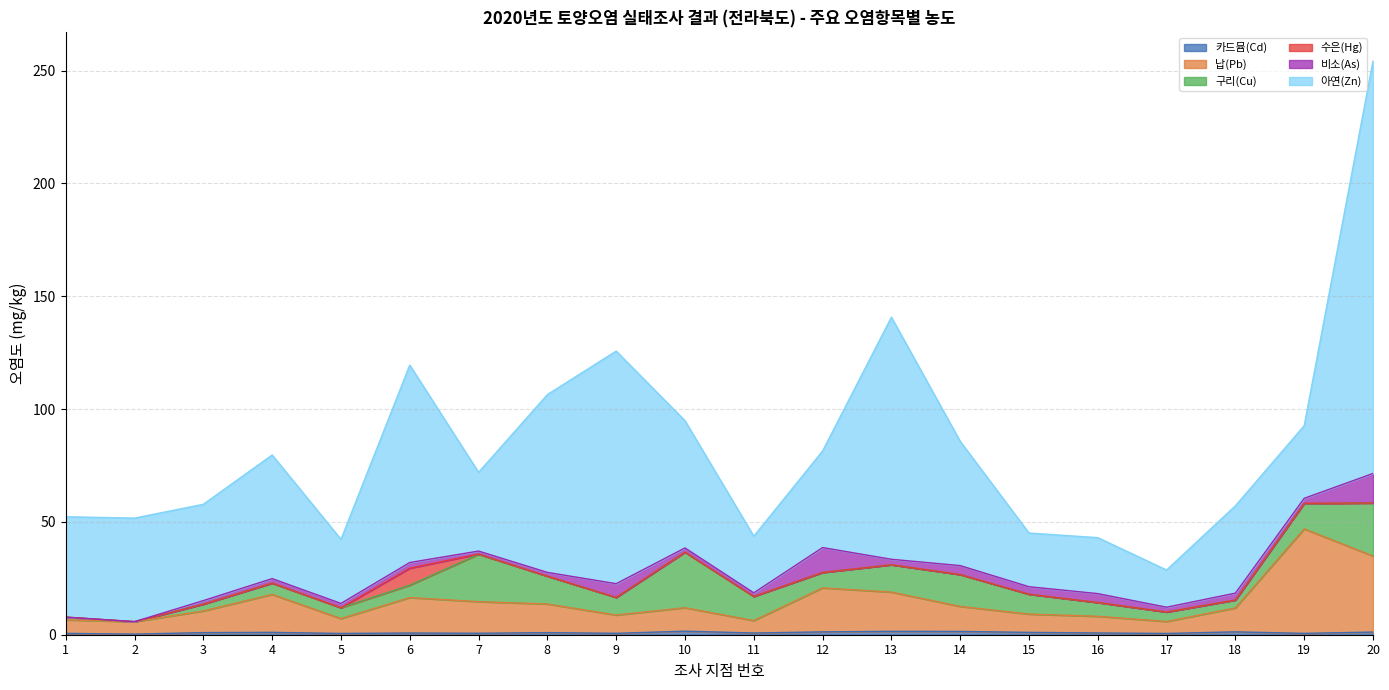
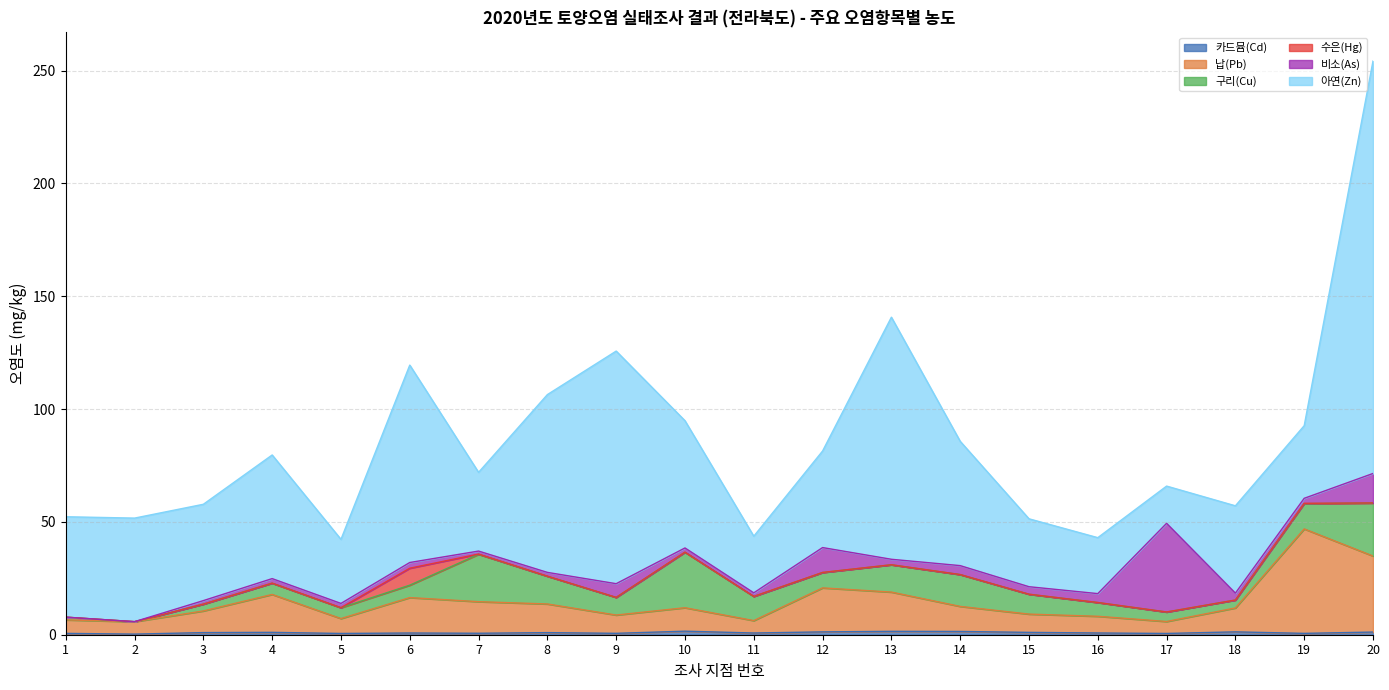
아연(Zn), 15: 24 -> 30
비소(As), 17: 2 -> 39
